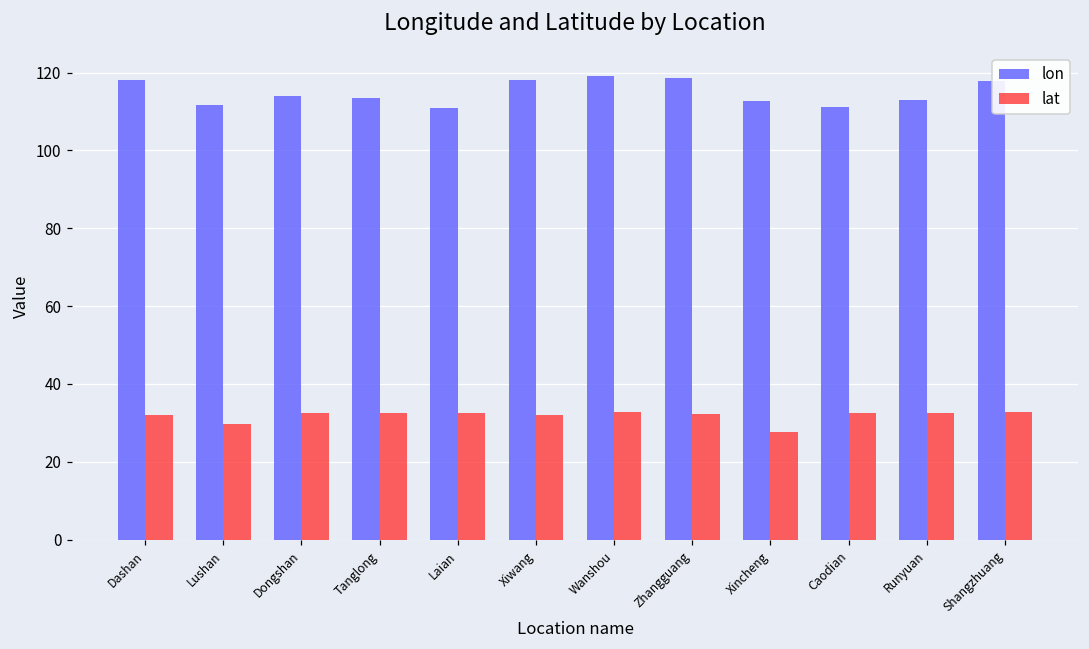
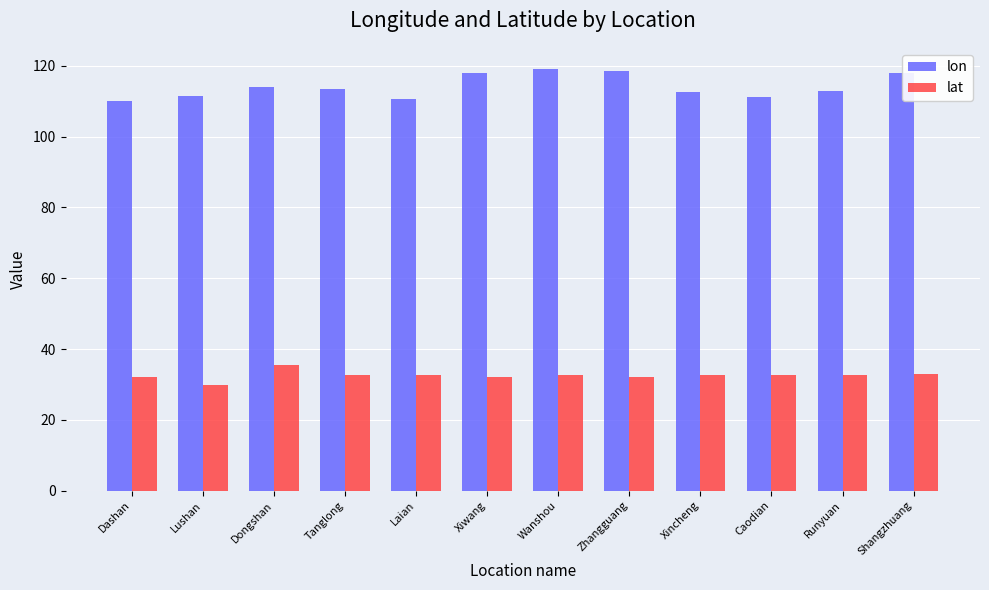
lon, Dashan: 118 -> 110
lat, Dongshan: 33 -> 35
lat, Xincheng: 28 -> 33
